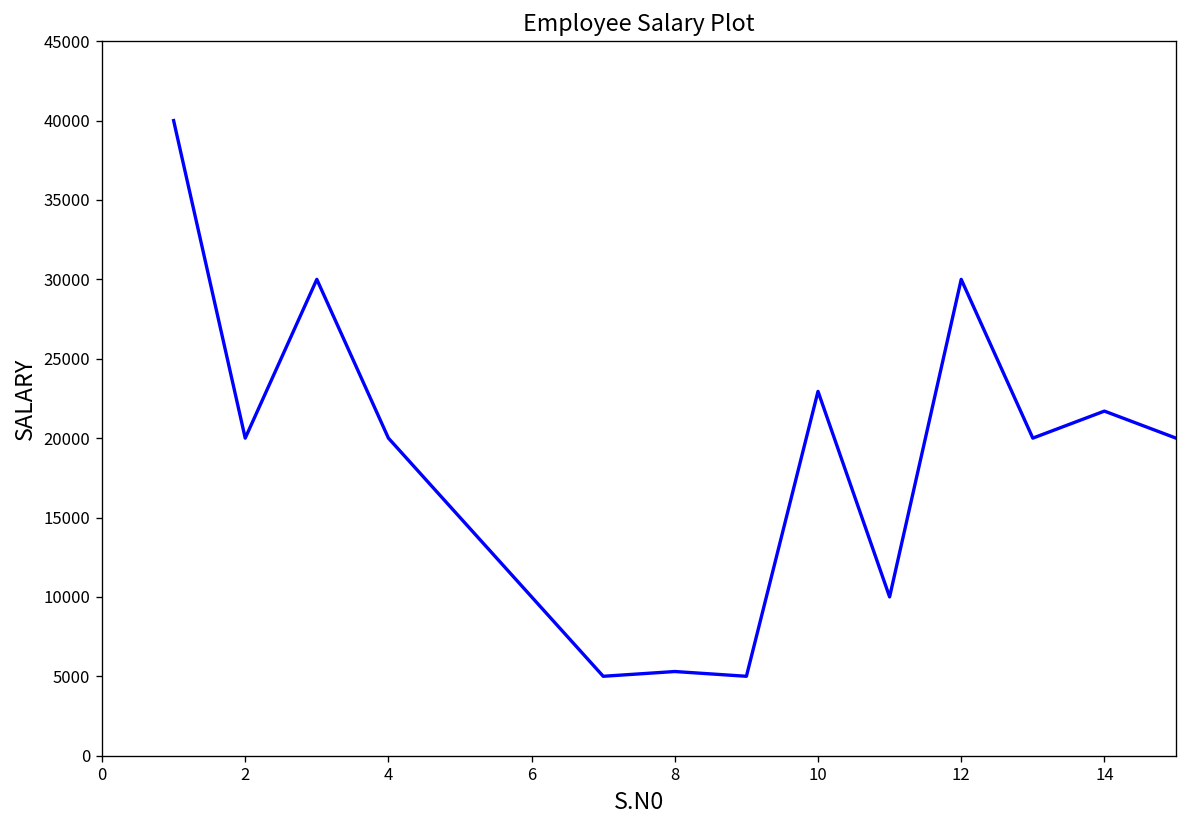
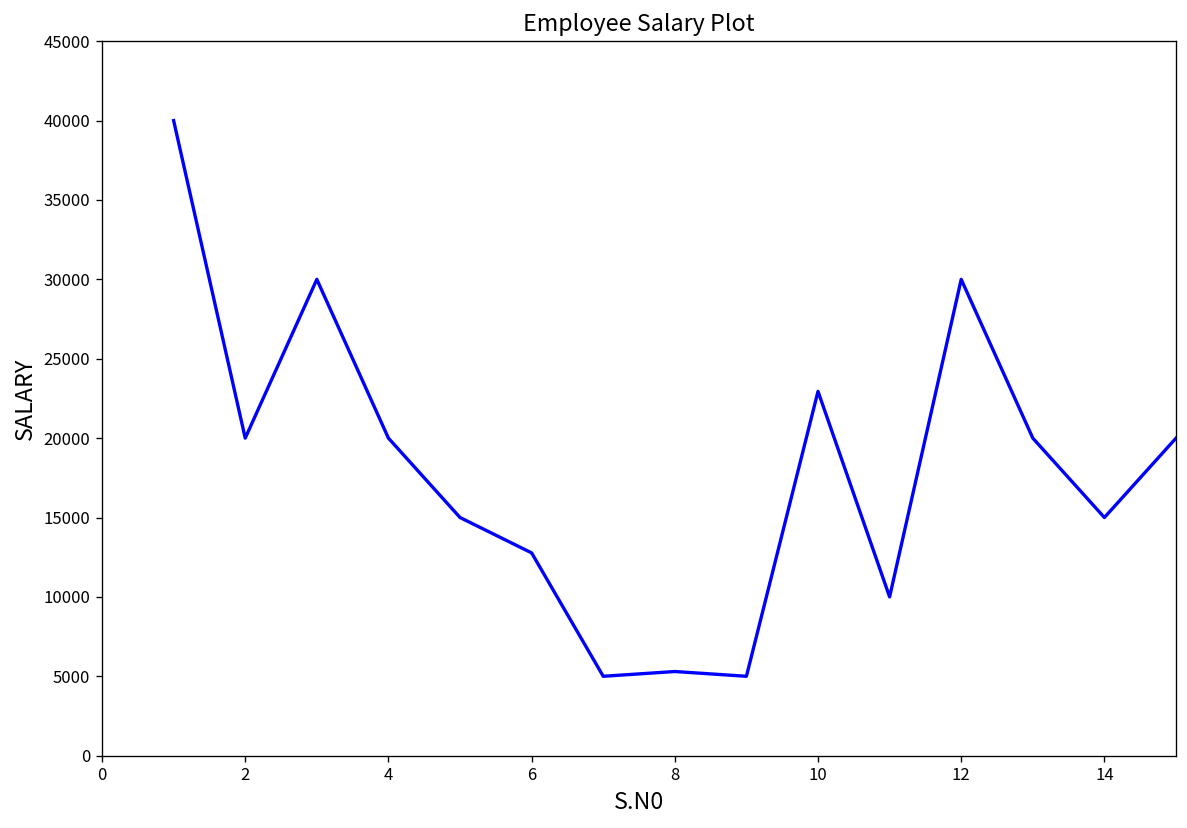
6: 10000 -> 12800
14: 21700 -> 15000
